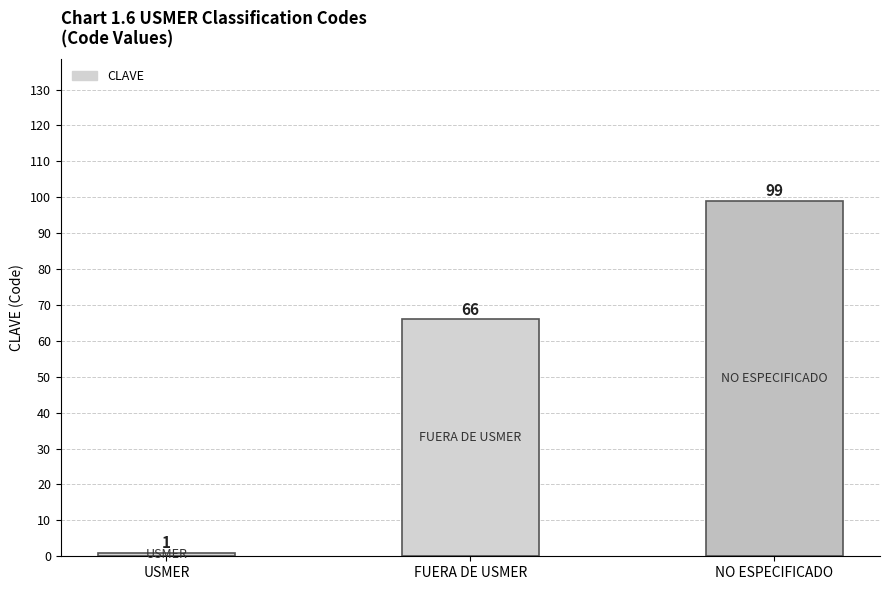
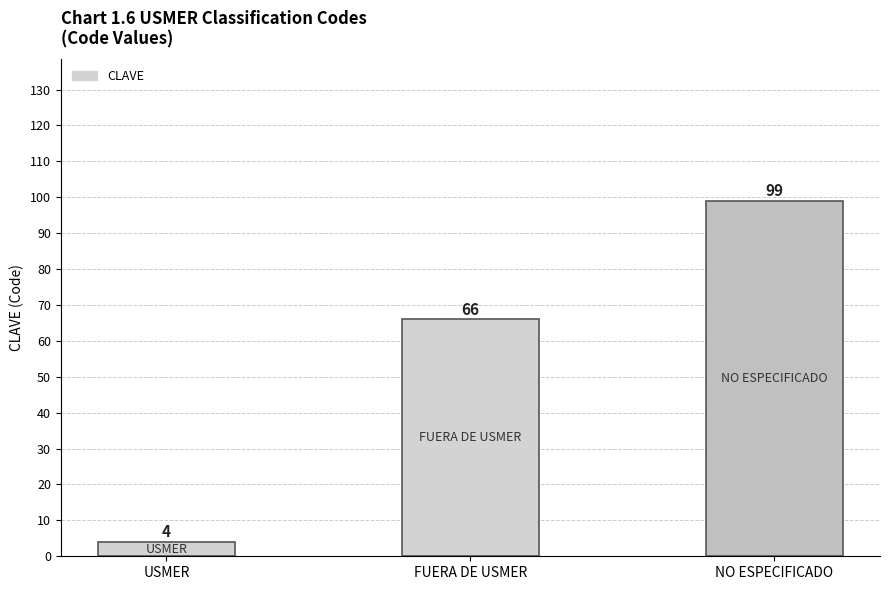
USMER: 1 -> 4
